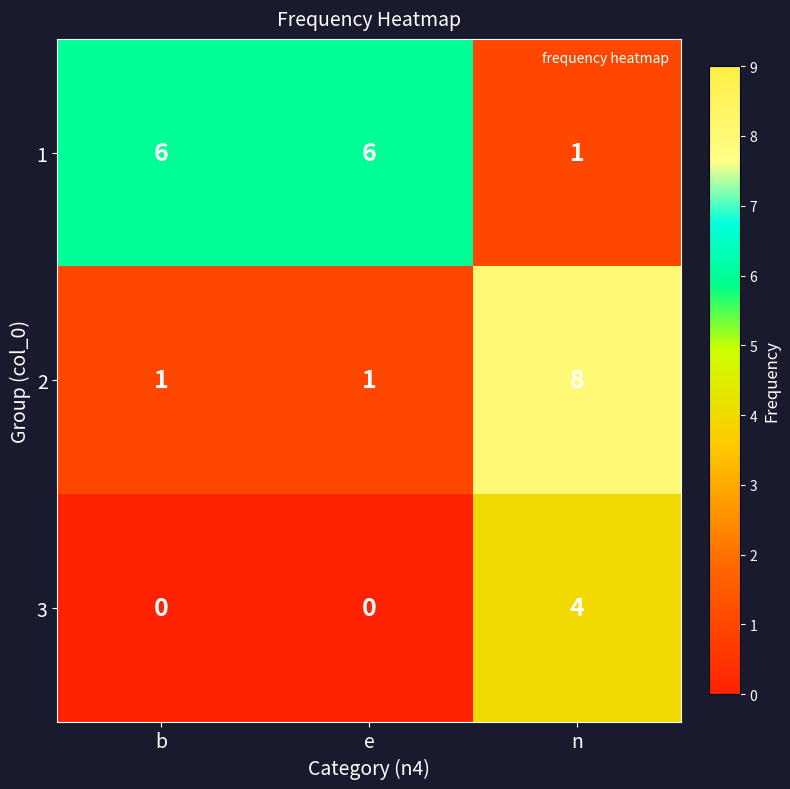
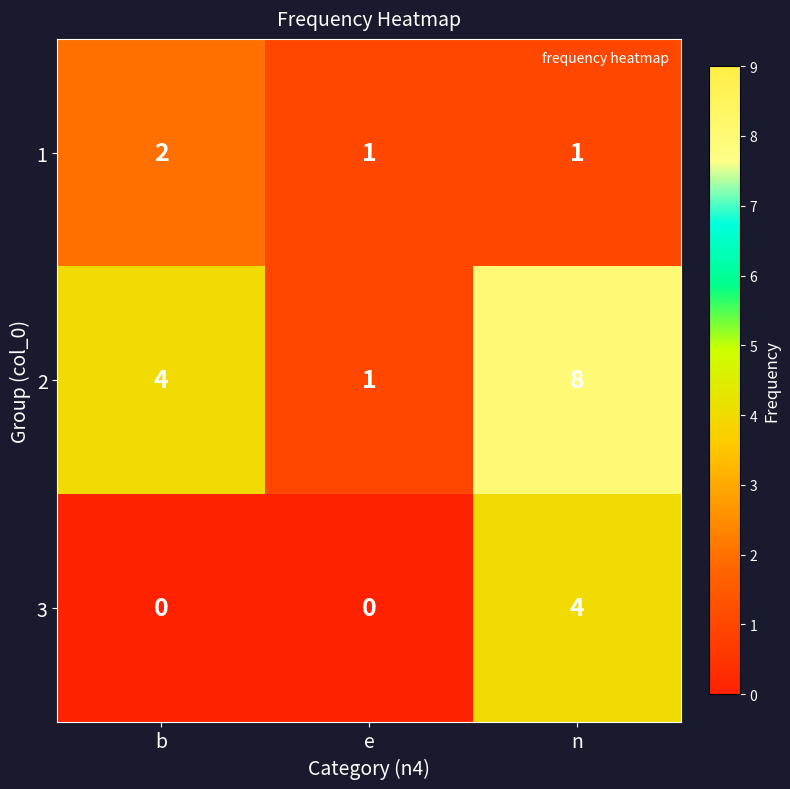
1, b: 6 -> 2
1, e: 6 -> 1
2, b: 1 -> 4
